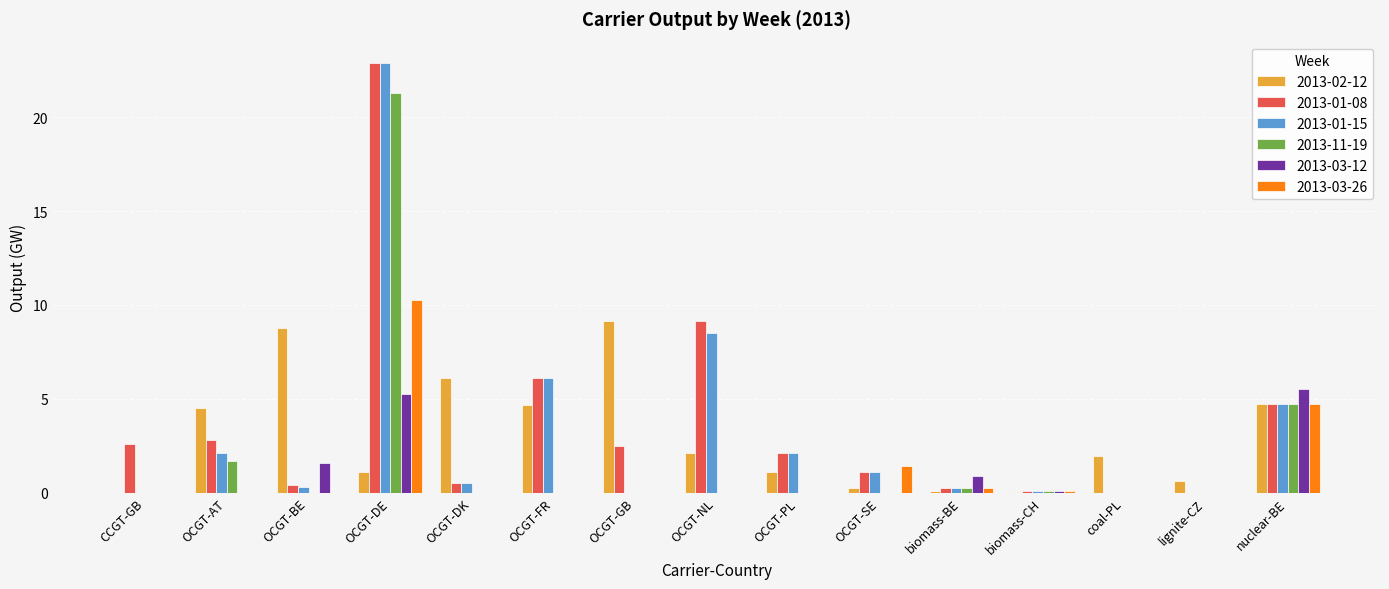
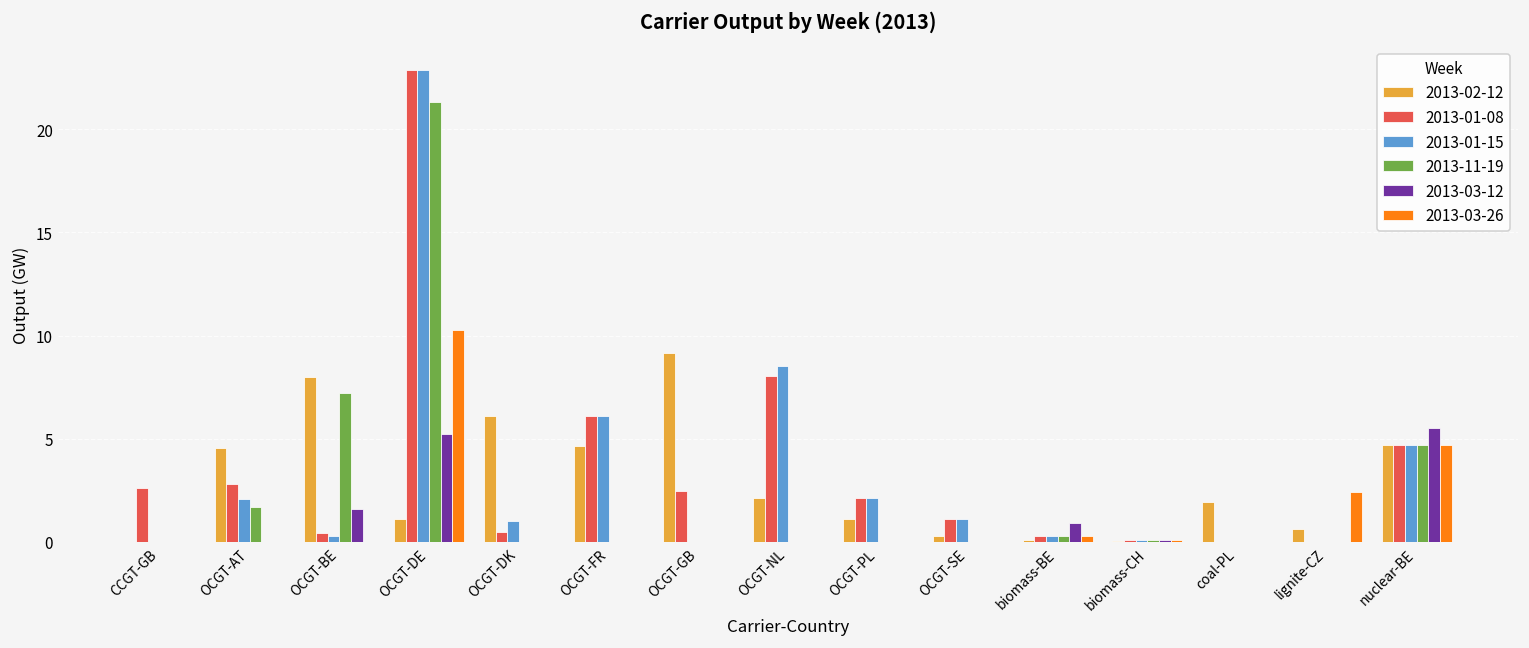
2013-02-12, OCGT-BE: 8.8 -> 8.0
2013-11-19, OCGT-BE: 0.0 -> 7.2
2013-01-15, OCGT-DK: 0.5 -> 1.0
2013-01-08, OCGT-NL: 9.2 -> 8.0
2013-03-26, OCGT-SE: 1.4 -> 0.0
2013-03-26, lignite-CZ: 0.0 -> 2.4
